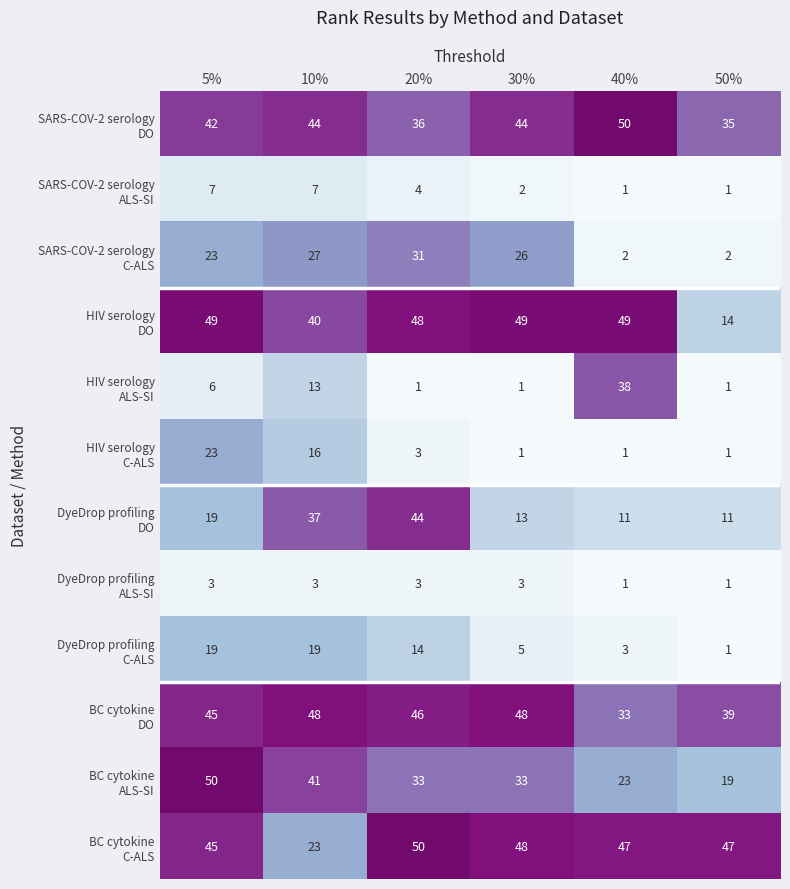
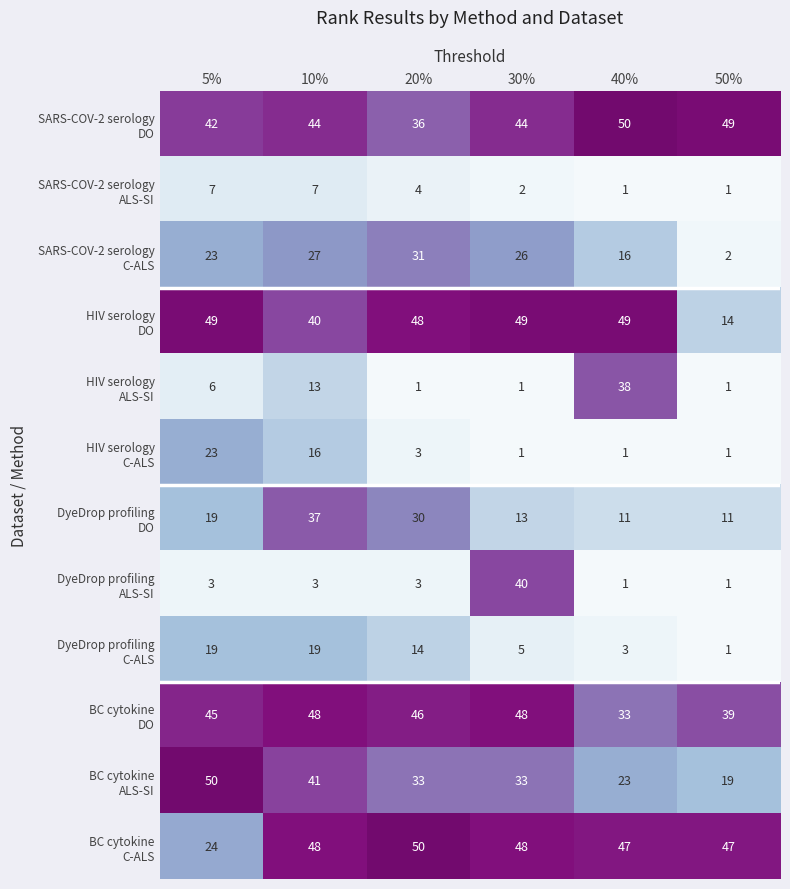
SARS-COV-2 serology DO, 50%: 35 -> 49
SARS-COV-2 serology C-ALS, 40%: 2 -> 16
DyeDrop profiling DO, 20%: 44 -> 30
DyeDrop profiling ALS-SI, 30%: 3 -> 40
BC cytokine C-ALS, 5%: 45 -> 24
BC cytokine C-ALS, 10%: 23 -> 48
